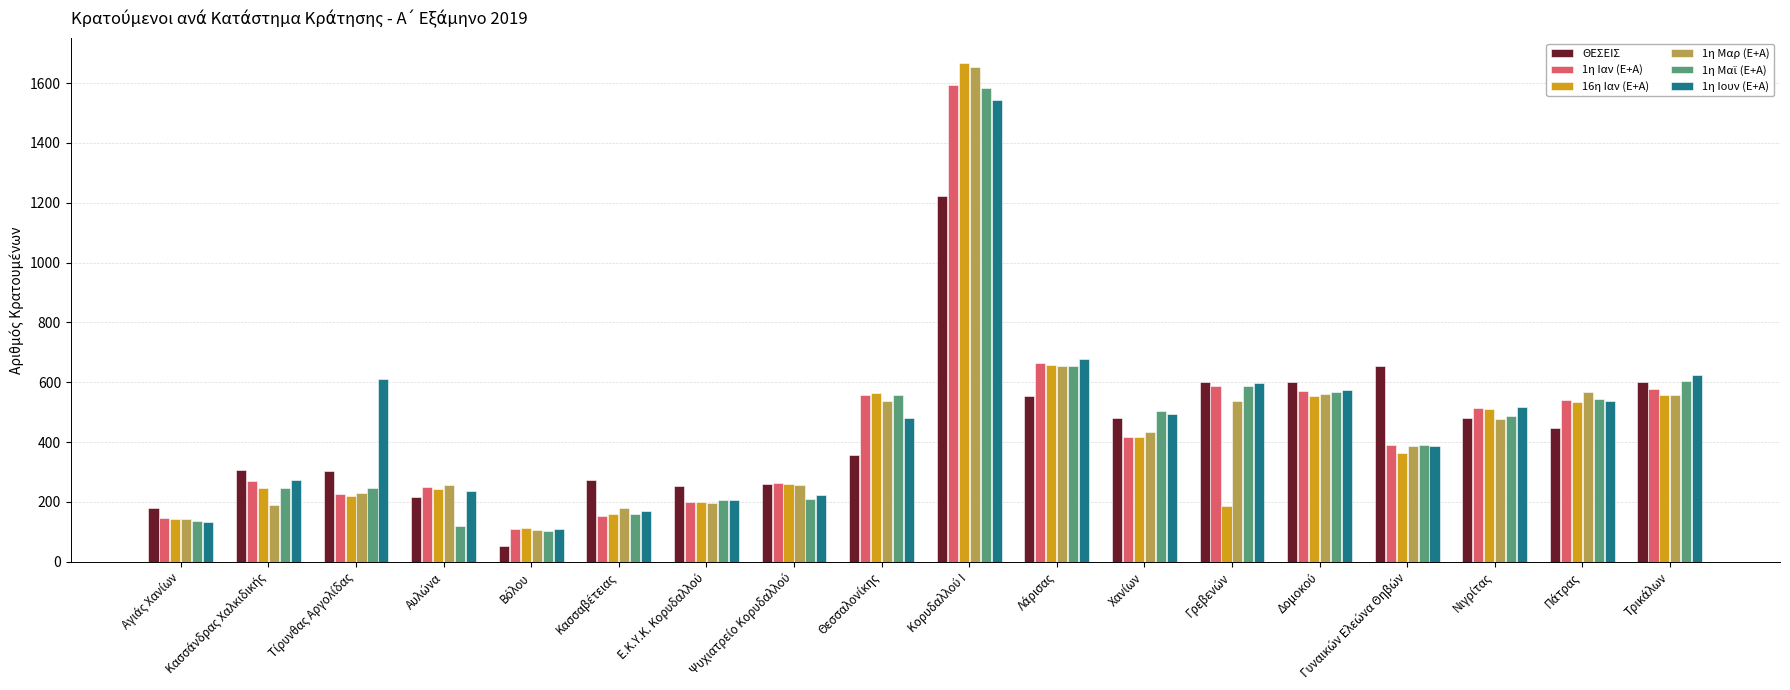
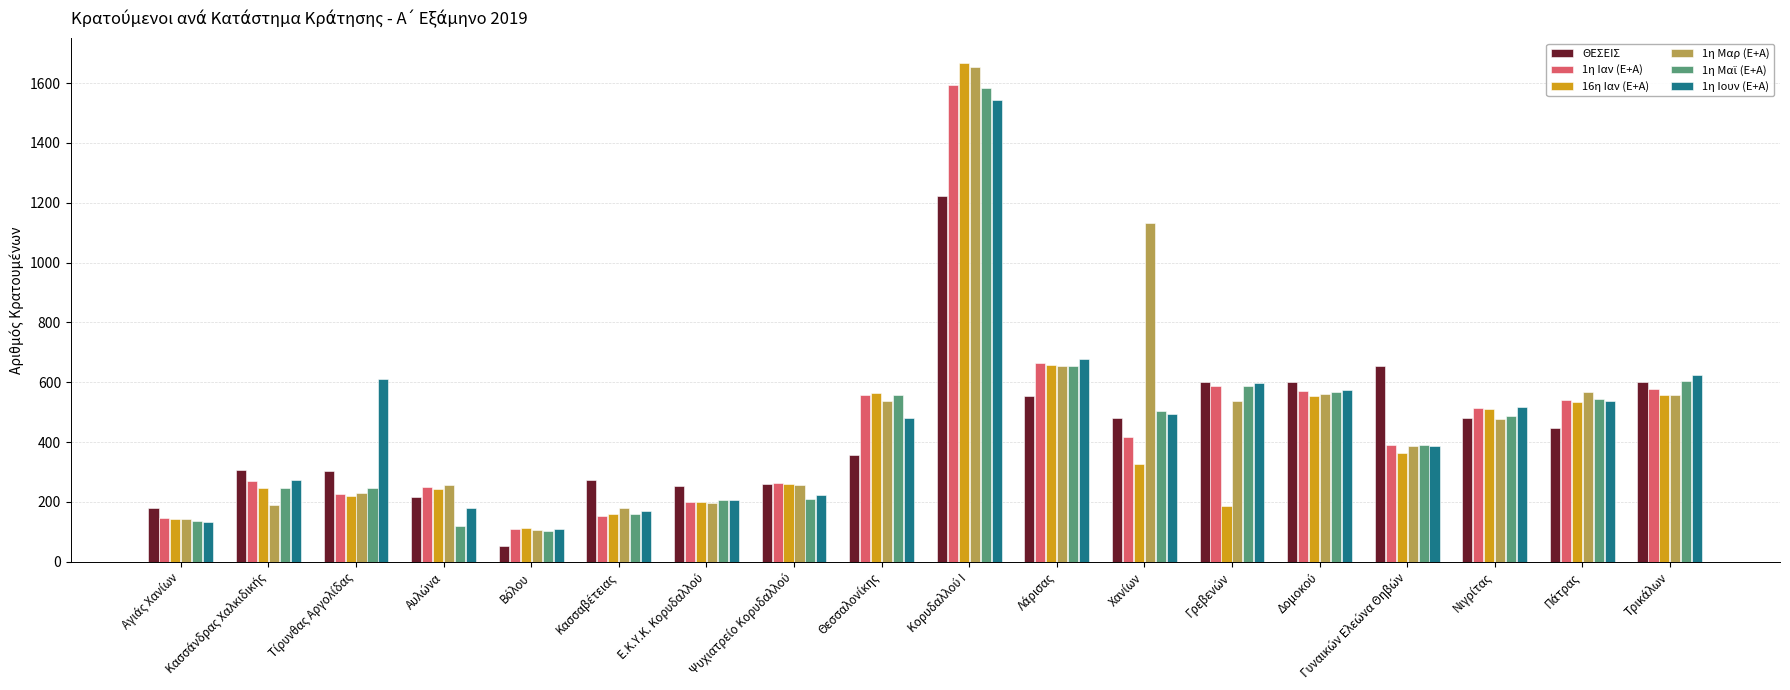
1η Ιουν (Ε+Α), Αυλώνα: 240 -> 180
16η Ιαν (Ε+Α), Χανίων: 420 -> 330
1η Μαρ (Ε+Α), Χανίων: 430 -> 1130
